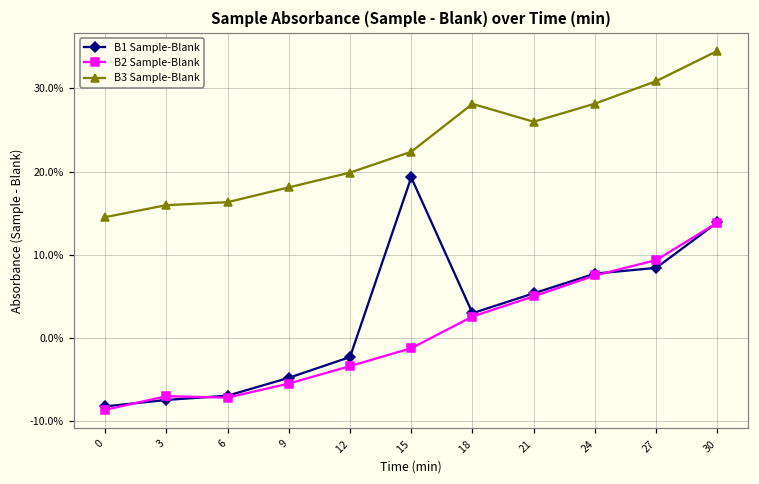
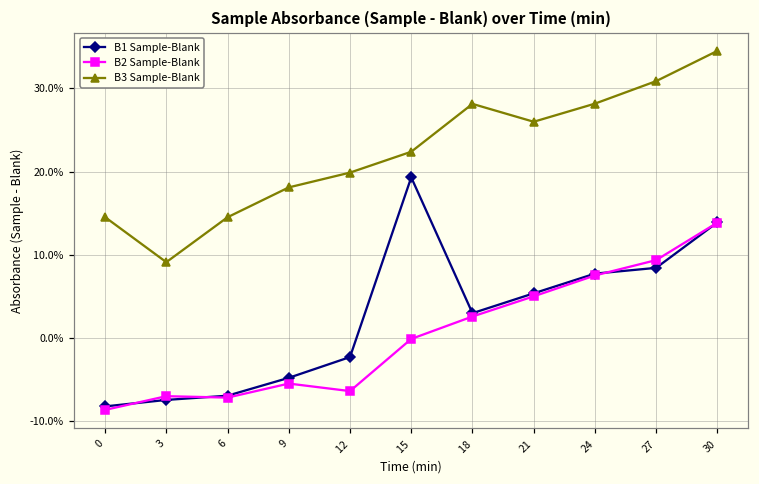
B3 Sample-Blank, 3: 16% -> 9%
B3 Sample-Blank, 6: 16% -> 14%
B2 Sample-Blank, 12: -3% -> -6%
B2 Sample-Blank, 15: -1% -> 0%
